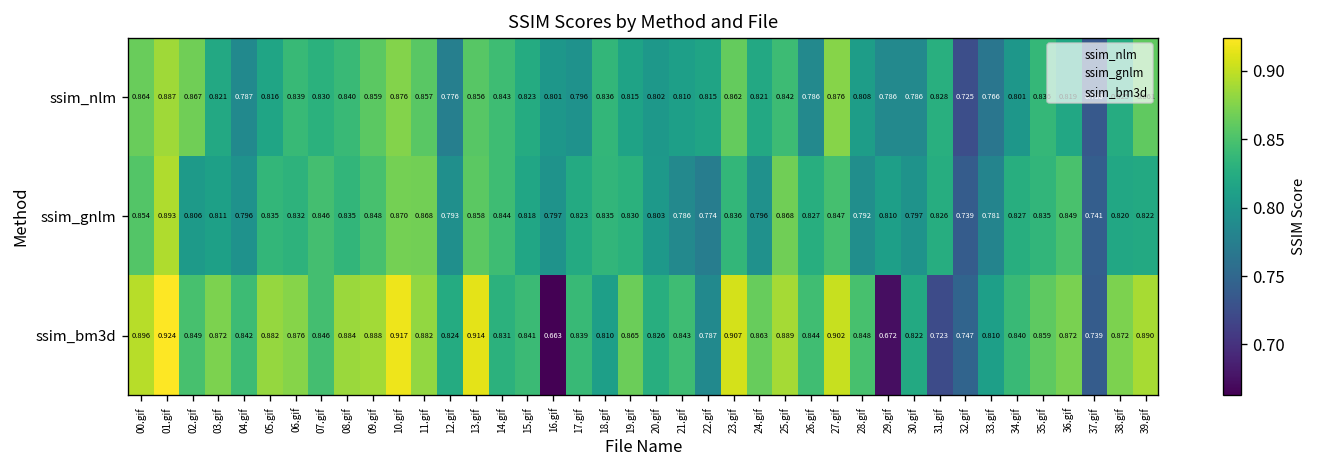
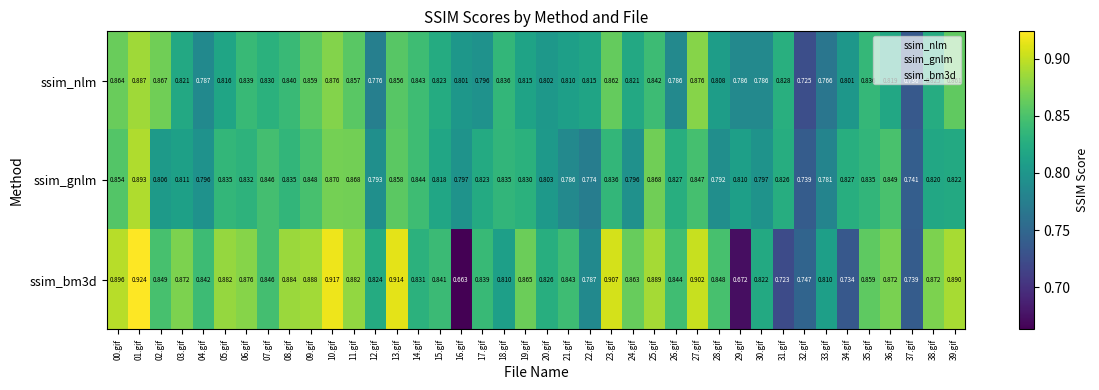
ssim_bm3d, 34.gif: 0.840 -> 0.734
